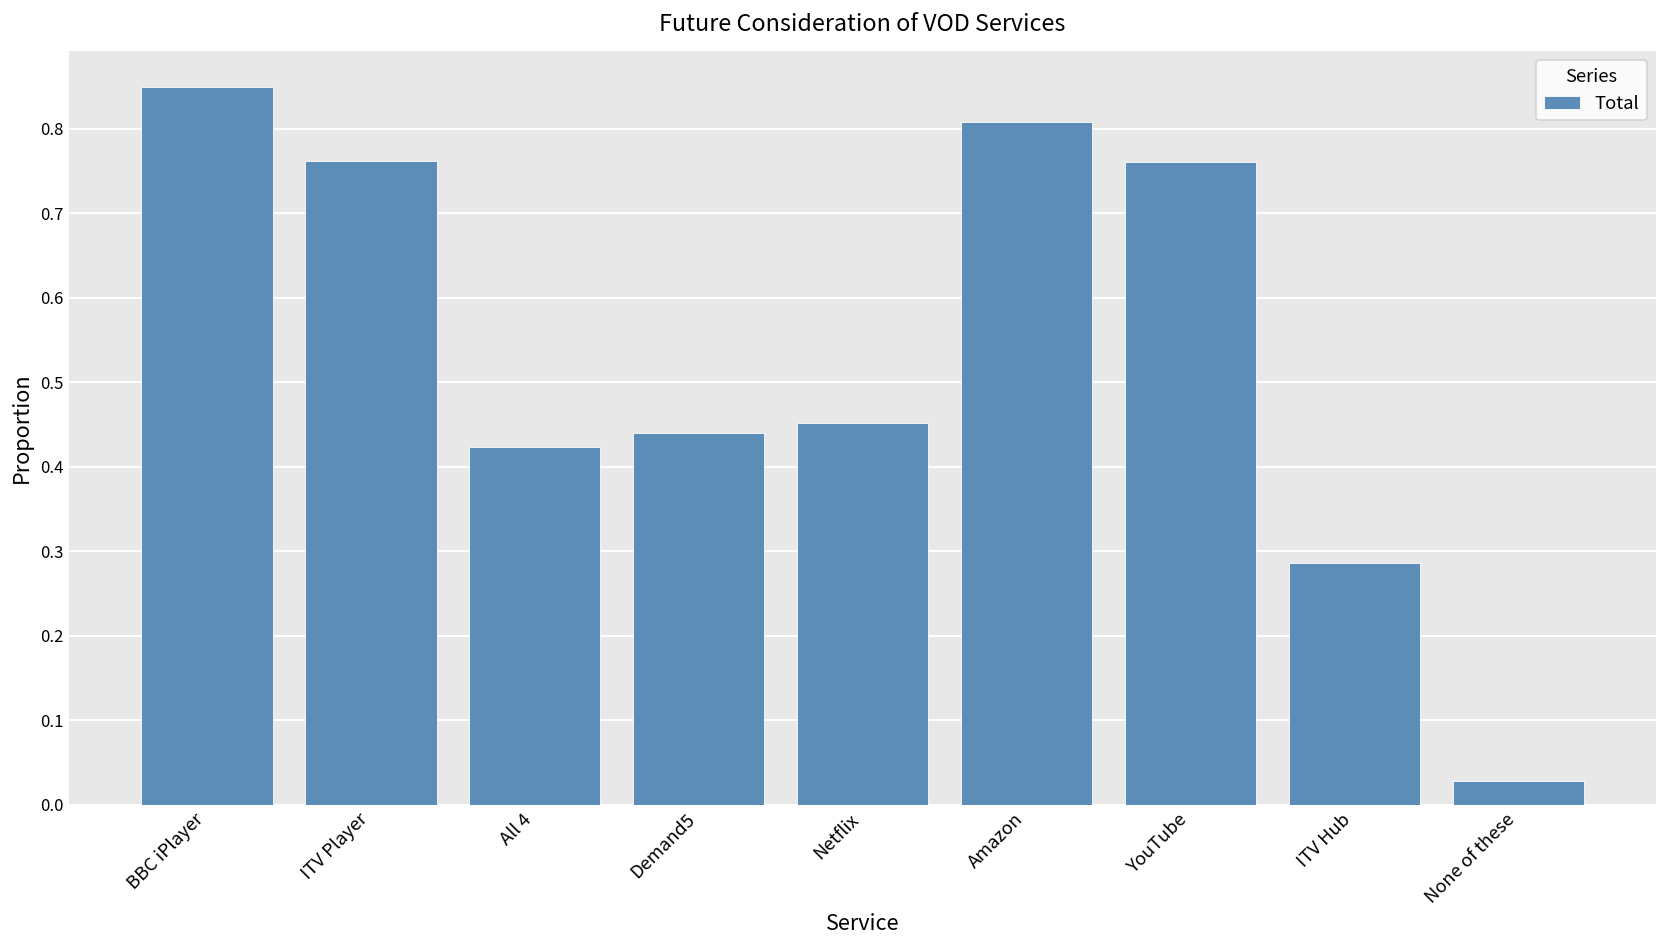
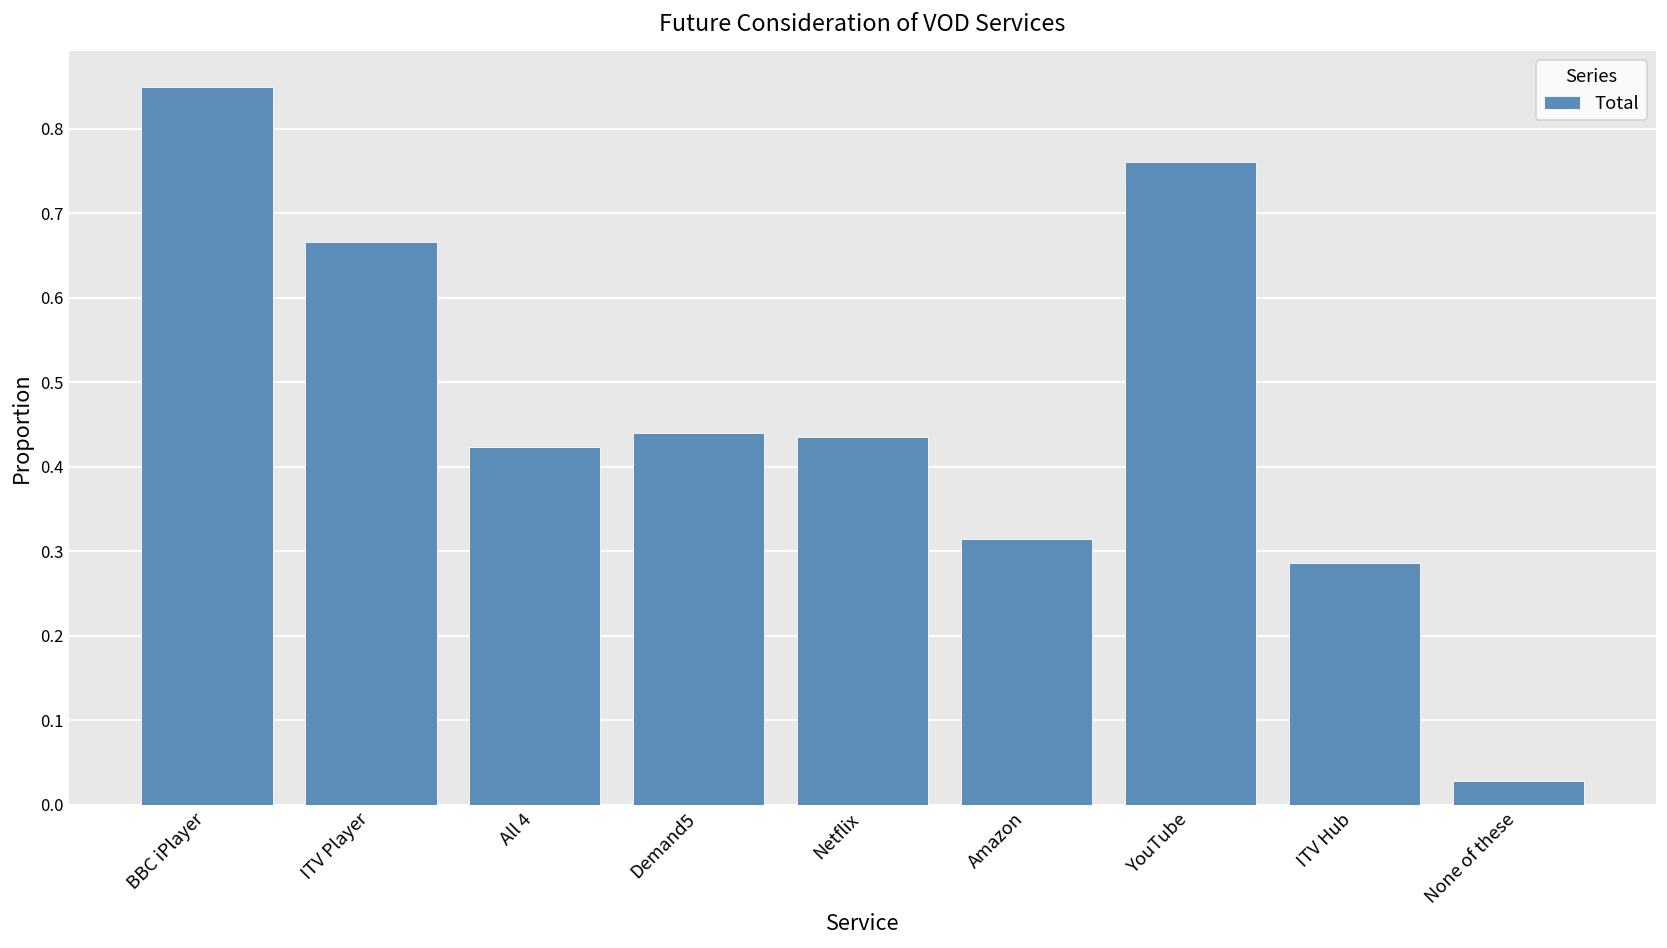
ITV Player: 0.76 -> 0.67
Netflix: 0.45 -> 0.44
Amazon: 0.81 -> 0.31
